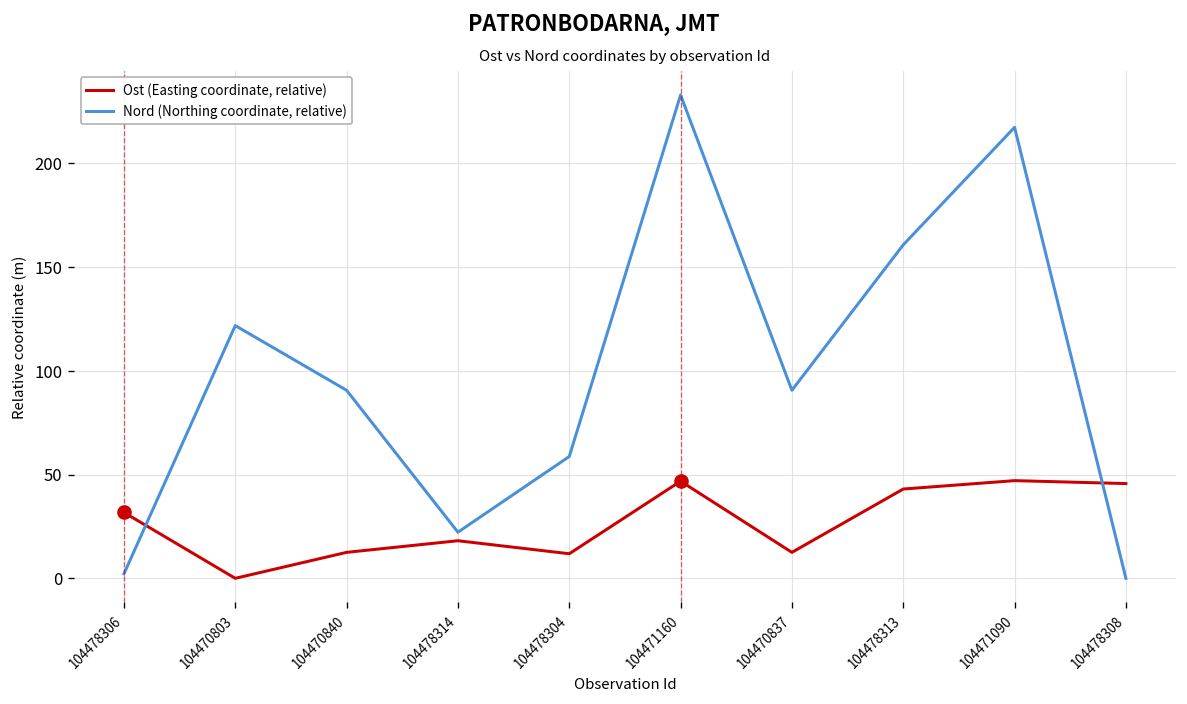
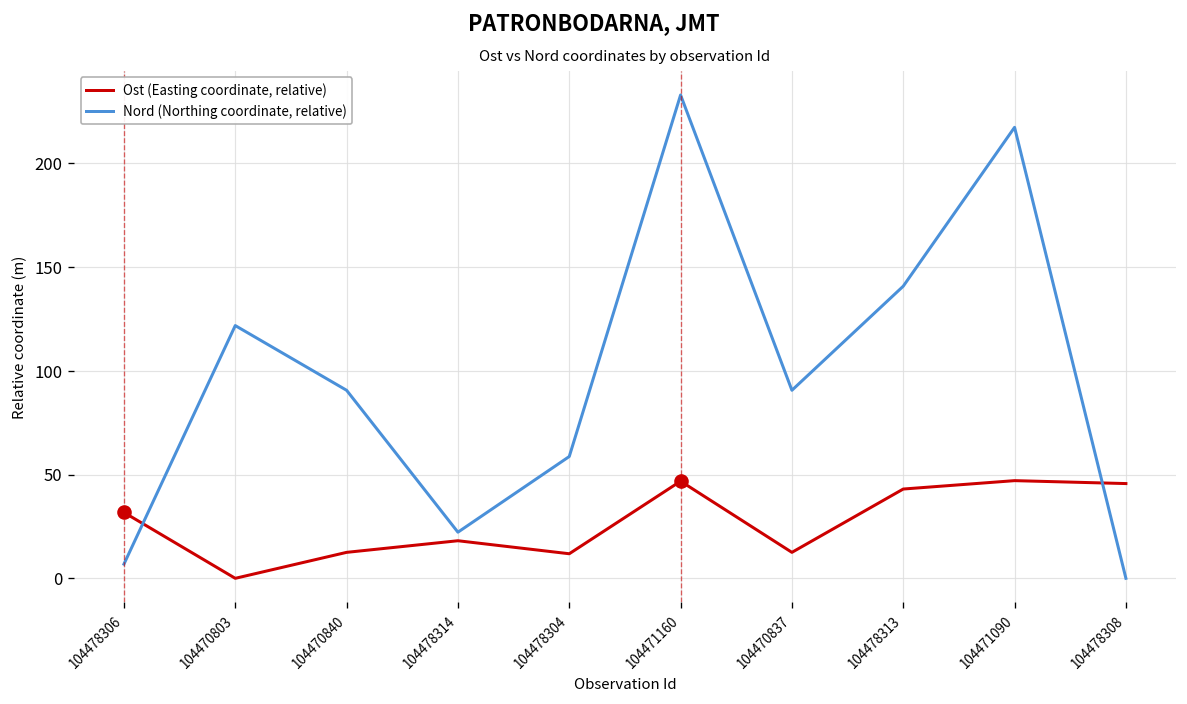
Nord (Northing coordinate, relative), 104478306: 2 -> 7
Nord (Northing coordinate, relative), 104478313: 161 -> 141
